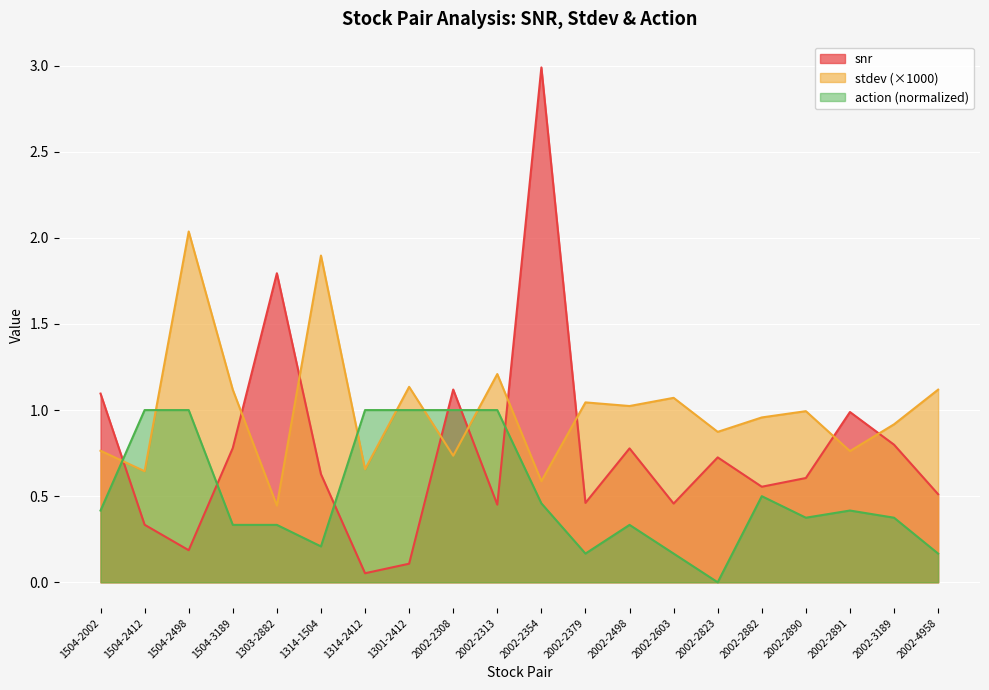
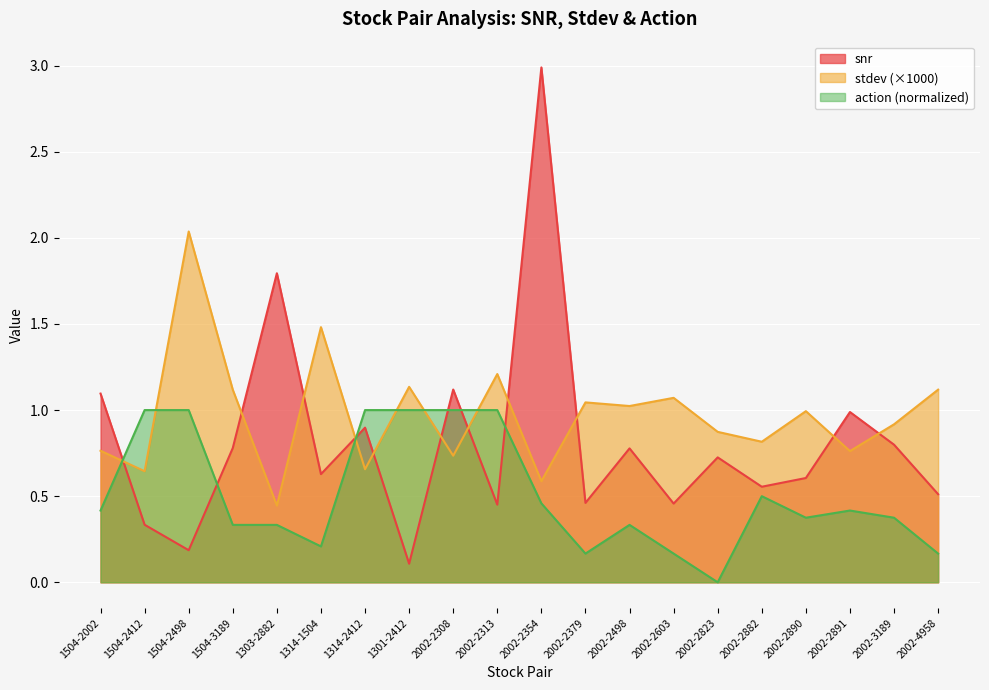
stdev (×1000), 1314-1504: 1.90 -> 1.48
snr, 1314-2412: 0.05 -> 0.90
stdev (×1000), 2002-2882: 0.96 -> 0.82
